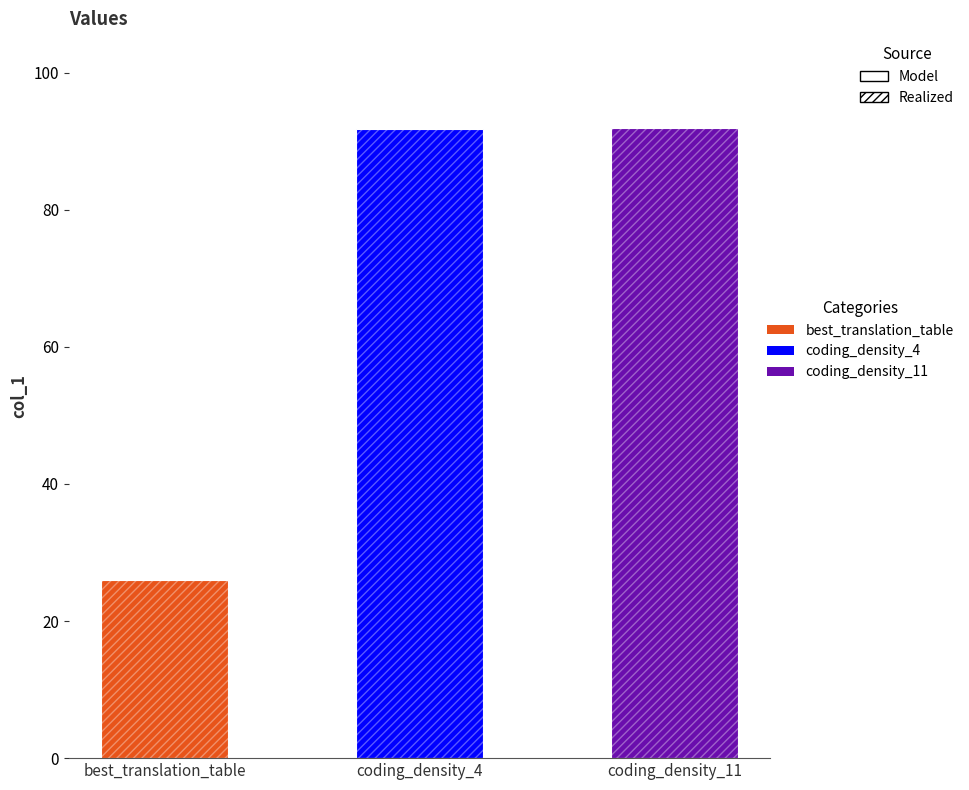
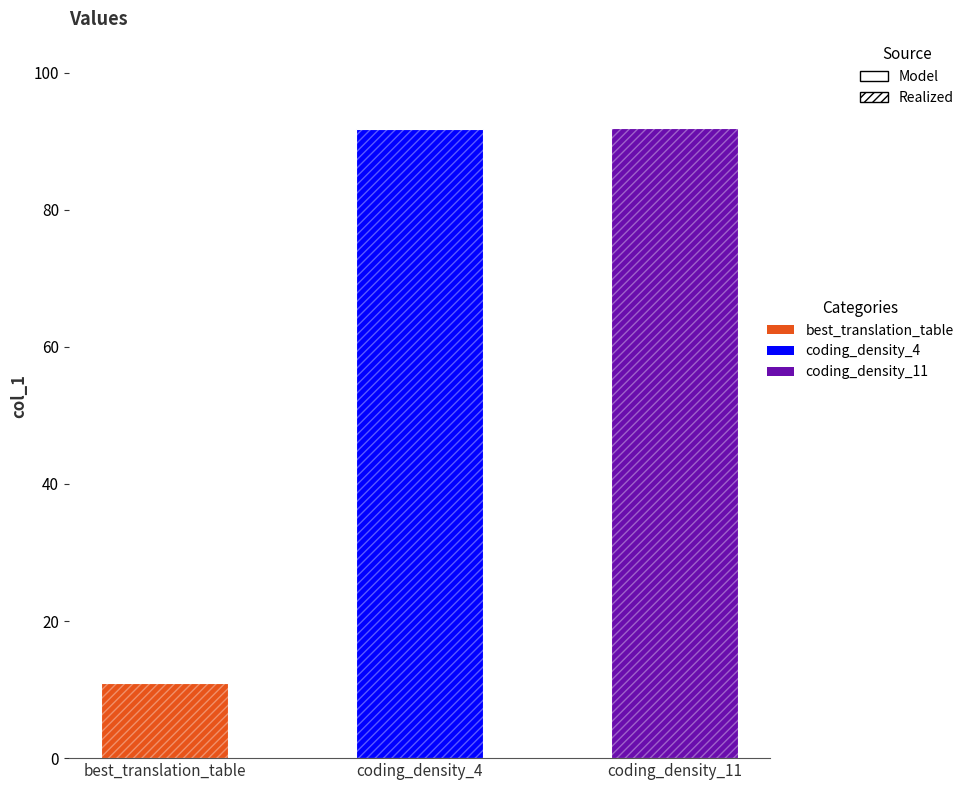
best_translation_table: 26 -> 11
